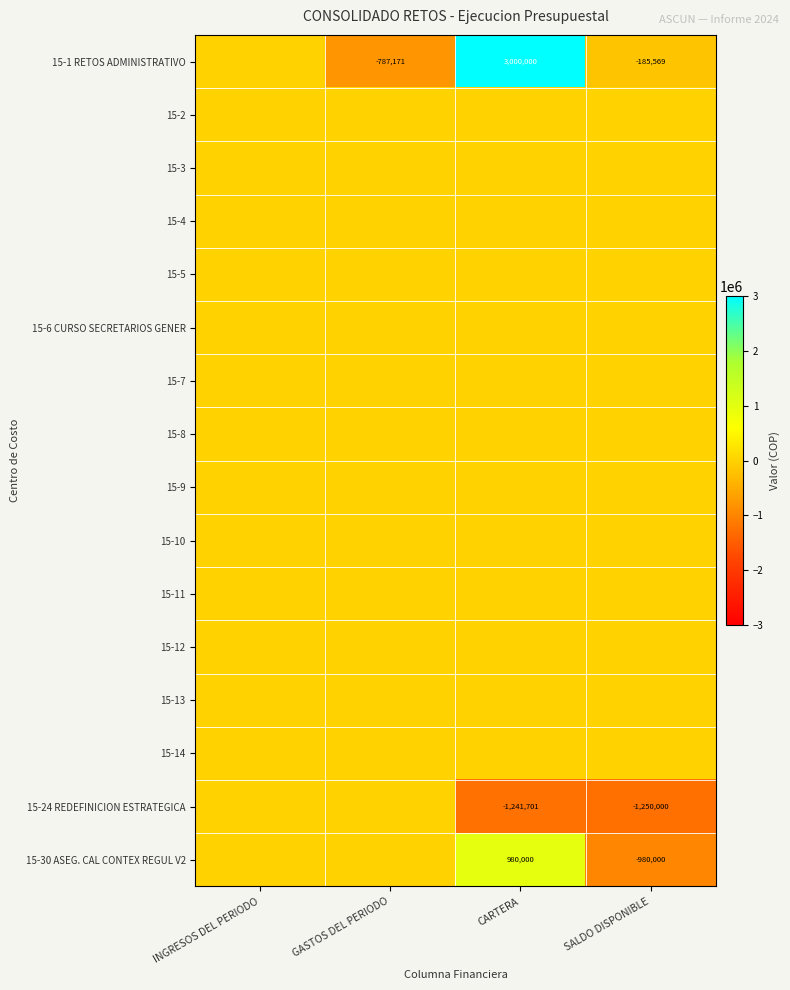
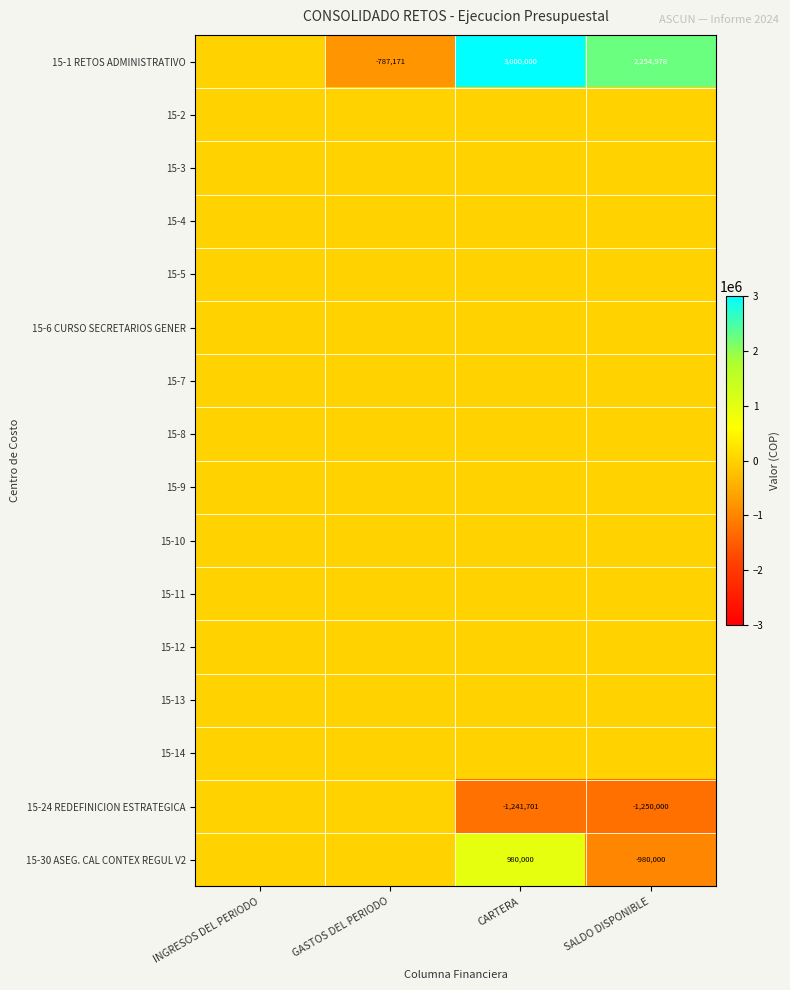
15-1 RETOS ADMINISTRATIVO, SALDO DISPONIBLE: -185,569 -> 2,254,978
